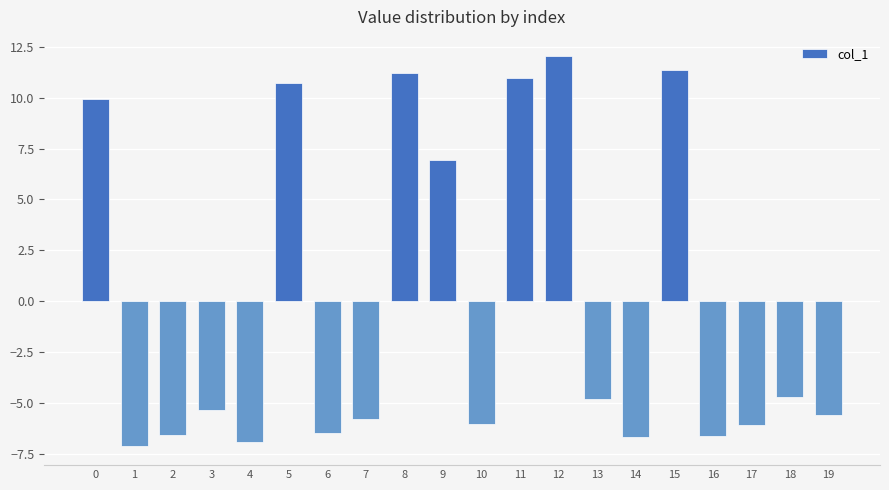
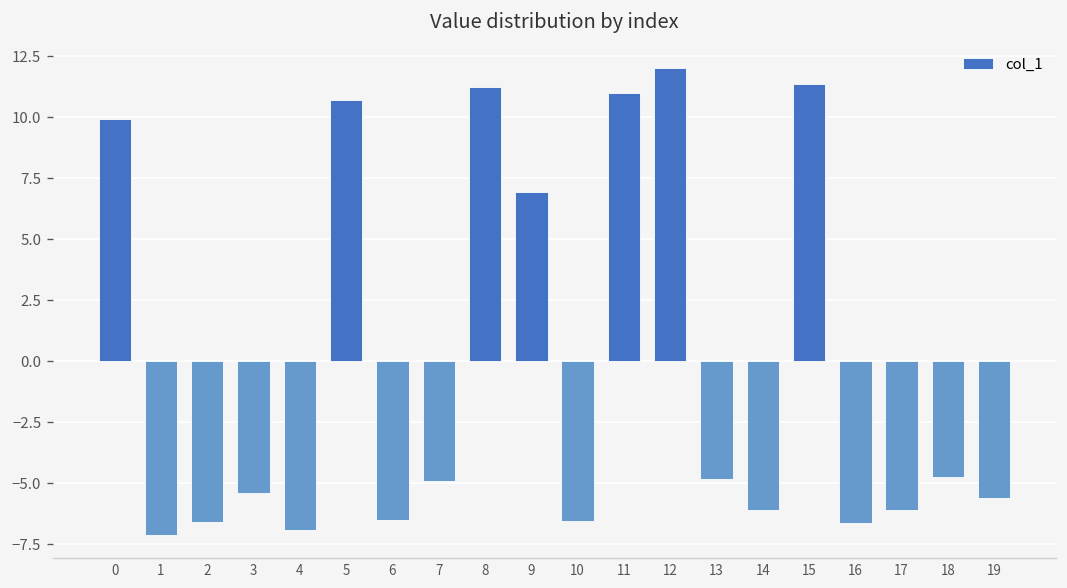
7: -5.8 -> -4.9
10: -6.0 -> -6.5
14: -6.7 -> -6.1
